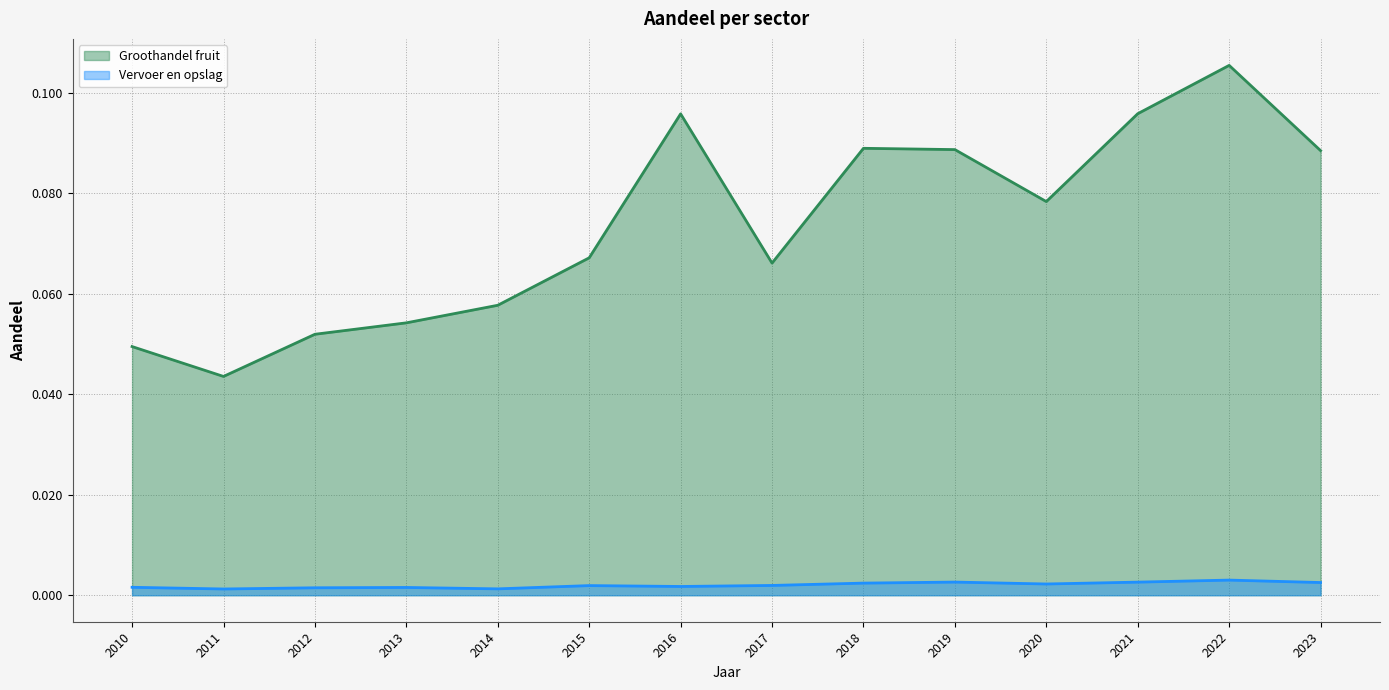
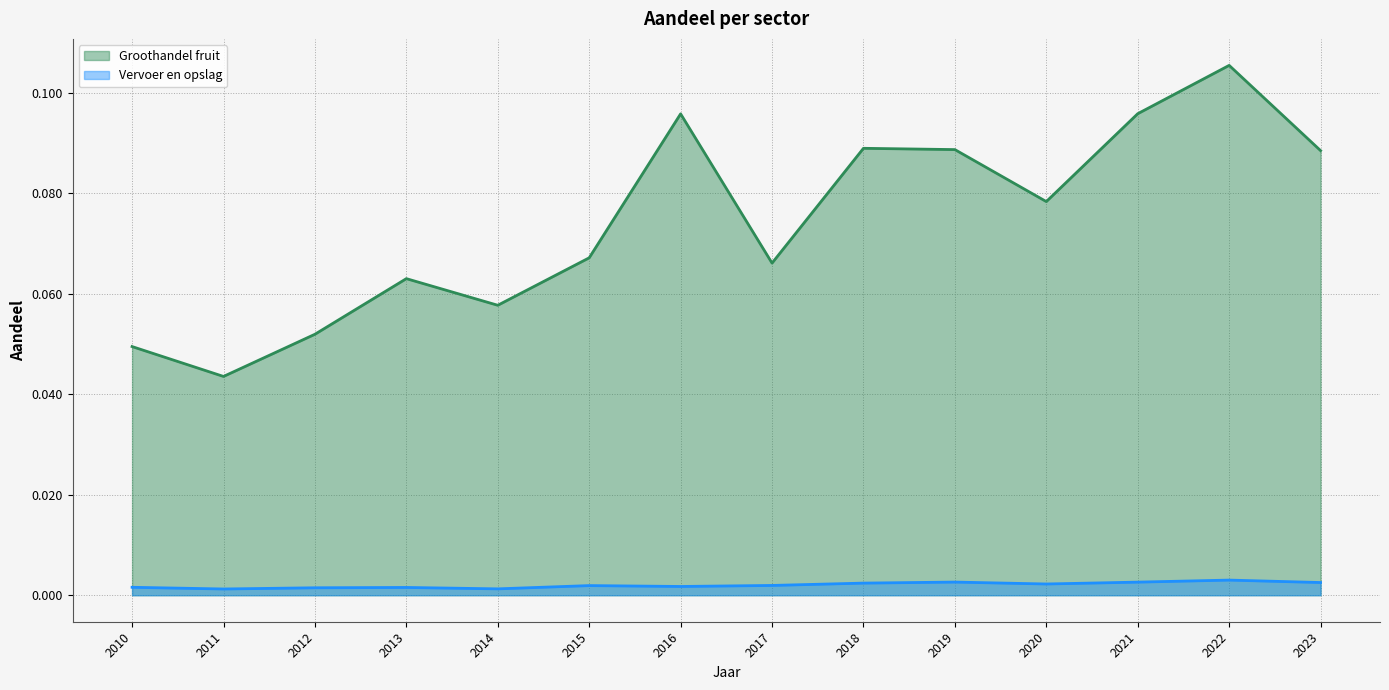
Groothandel fruit, 2013: 0.054 -> 0.063
